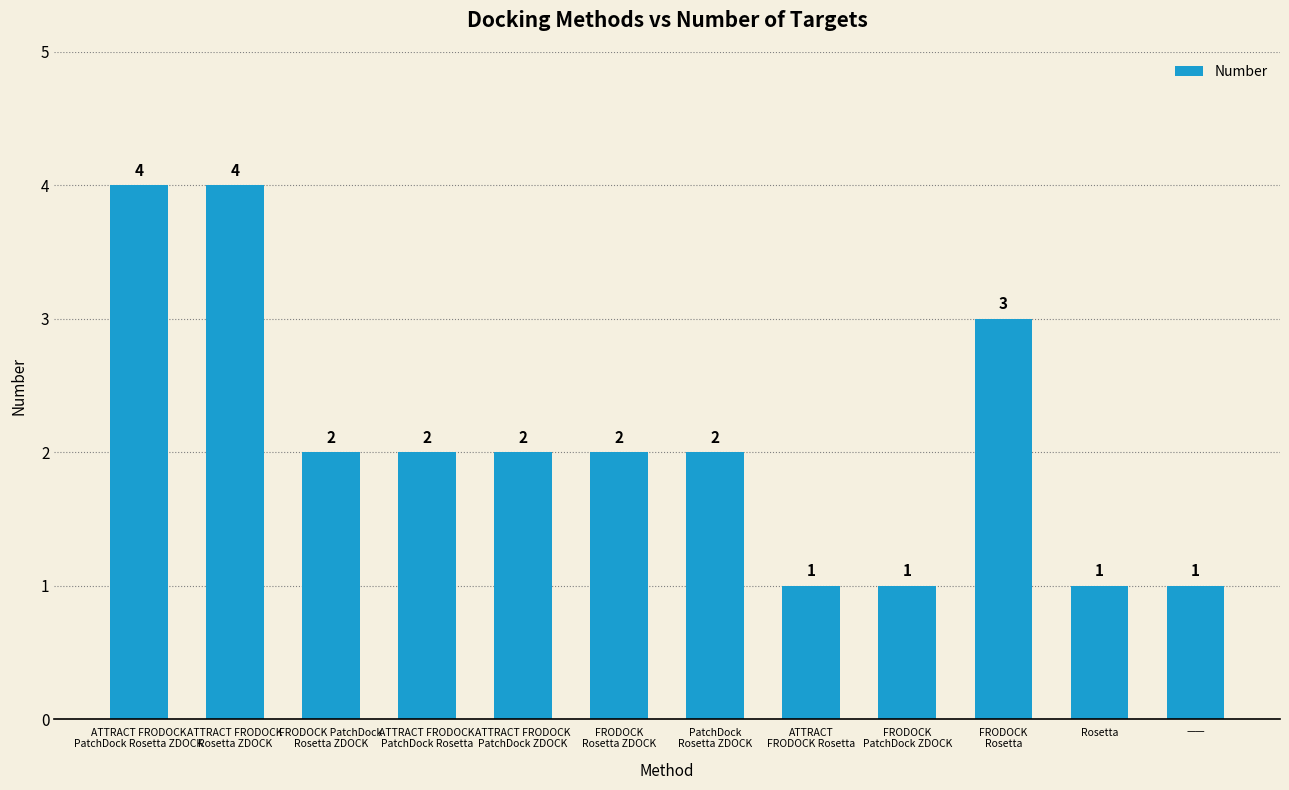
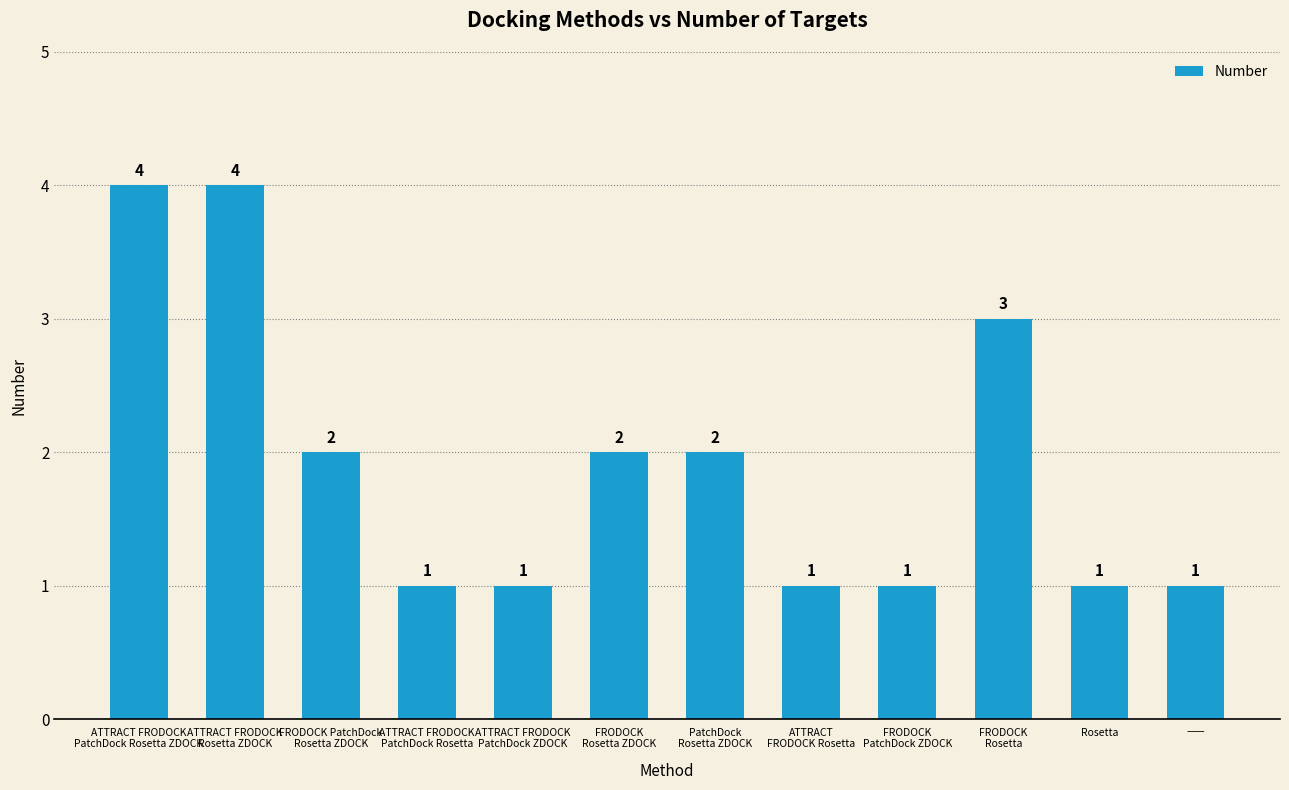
ATTRACT FRODOCK PatchDock Rosetta: 2 -> 1
ATTRACT FRODOCK PatchDock ZDOCK: 2 -> 1
